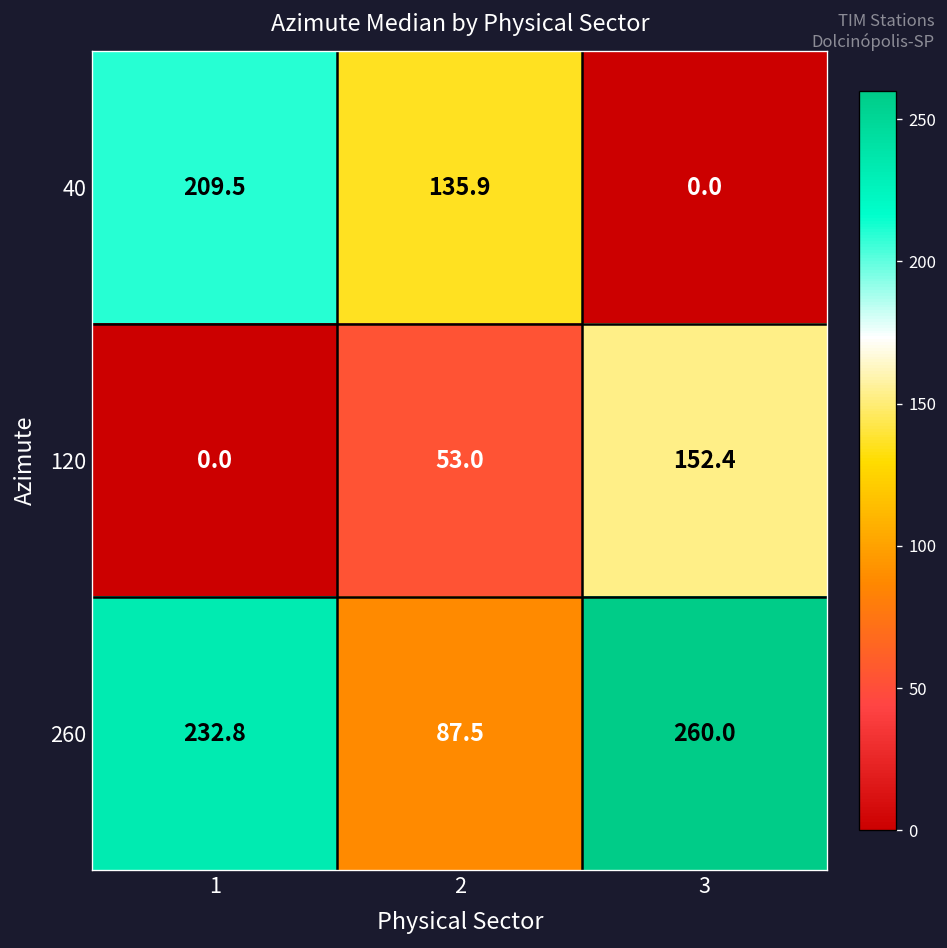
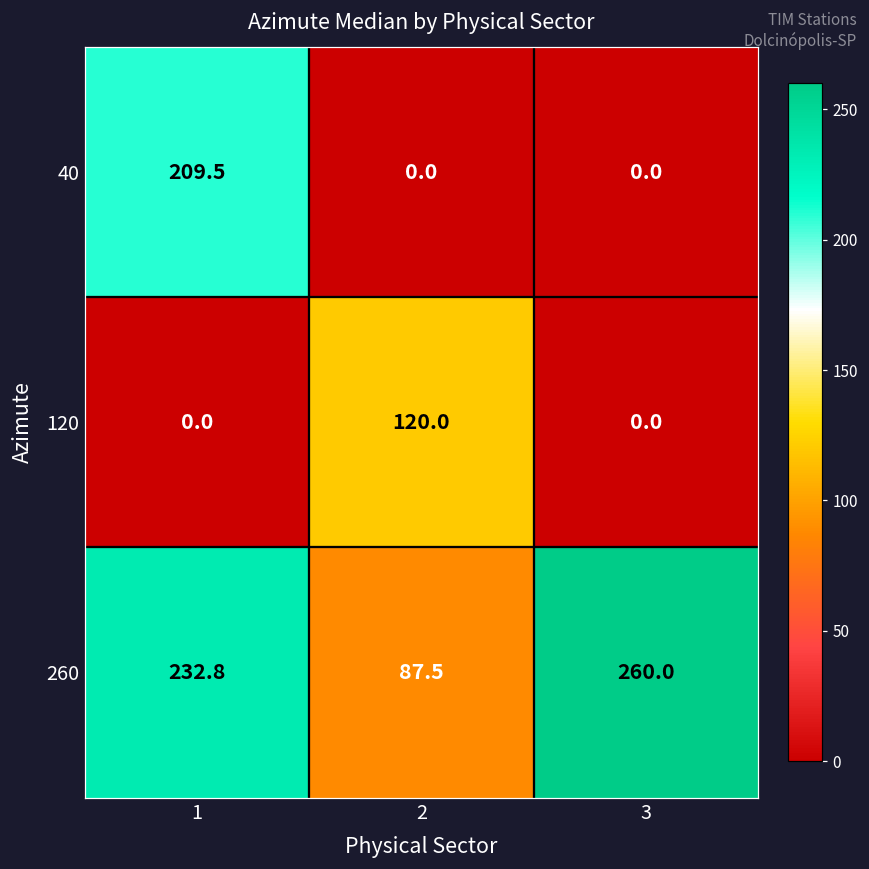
40, 2: 135.9 -> 0.0
120, 2: 53.0 -> 120.0
120, 3: 152.4 -> 0.0
